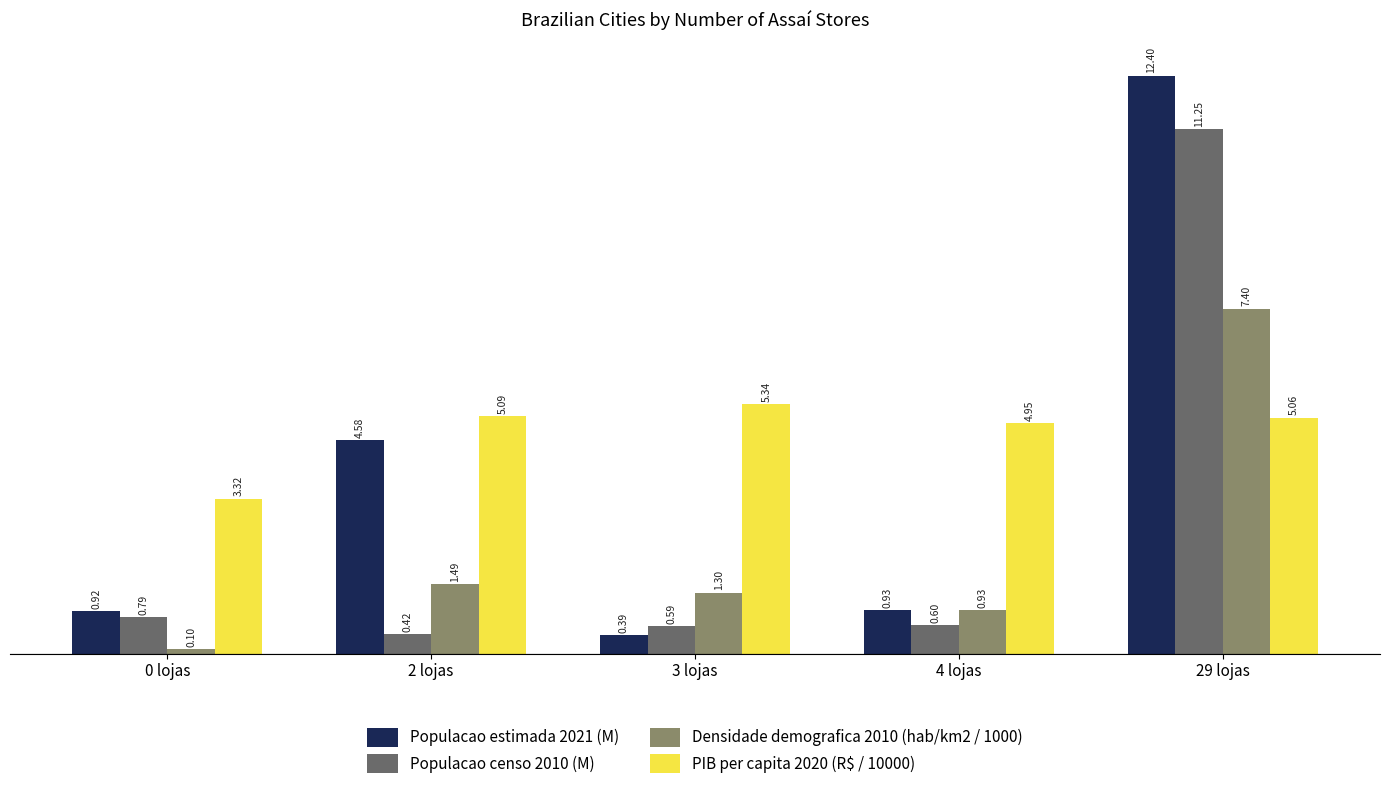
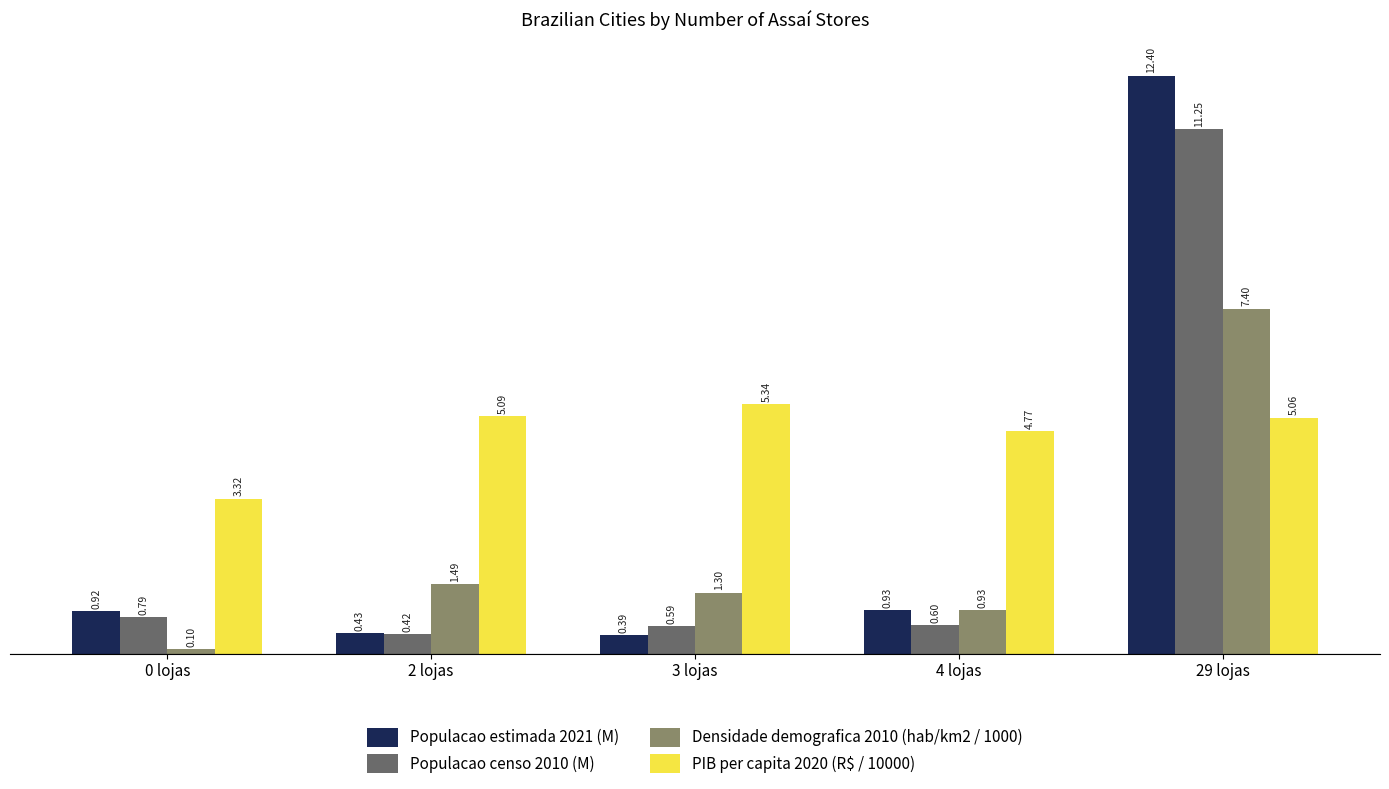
Populacao estimada 2021 (M), 2 lojas: 4.58 -> 0.43
PIB per capita 2020 (R$ / 10000), 4 lojas: 4.95 -> 4.77
